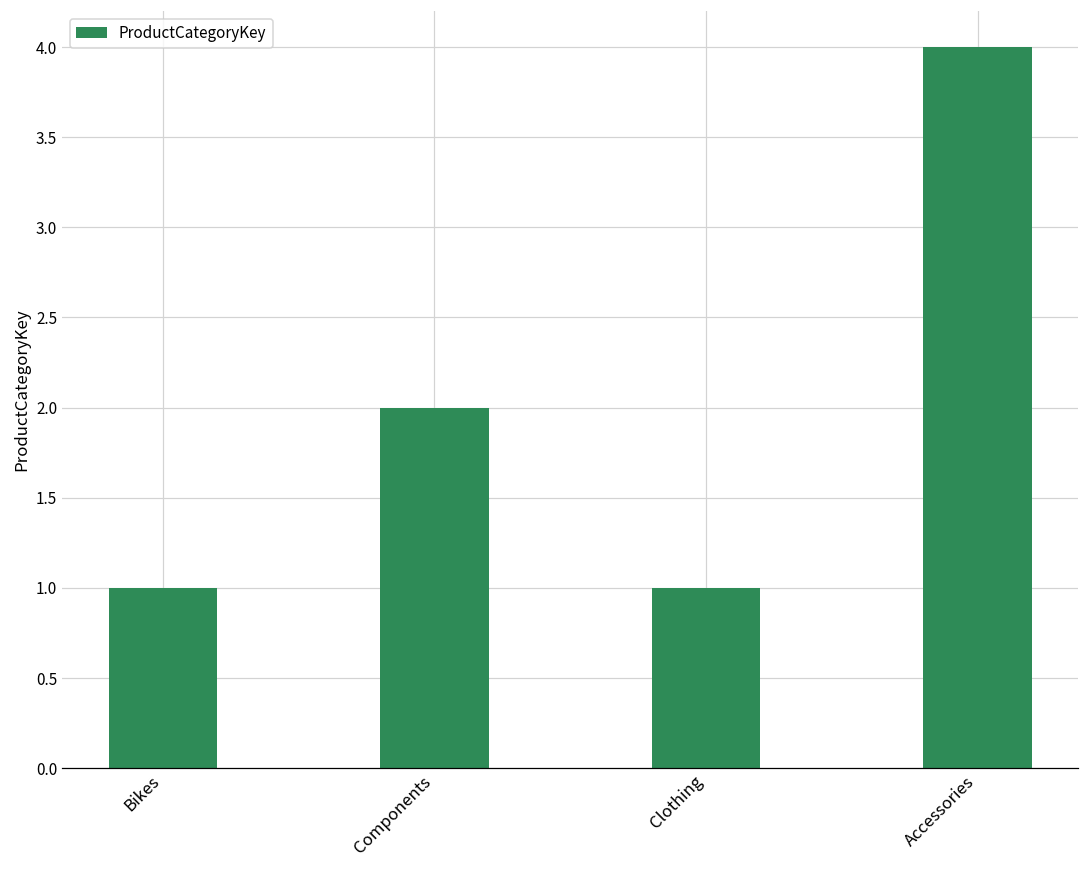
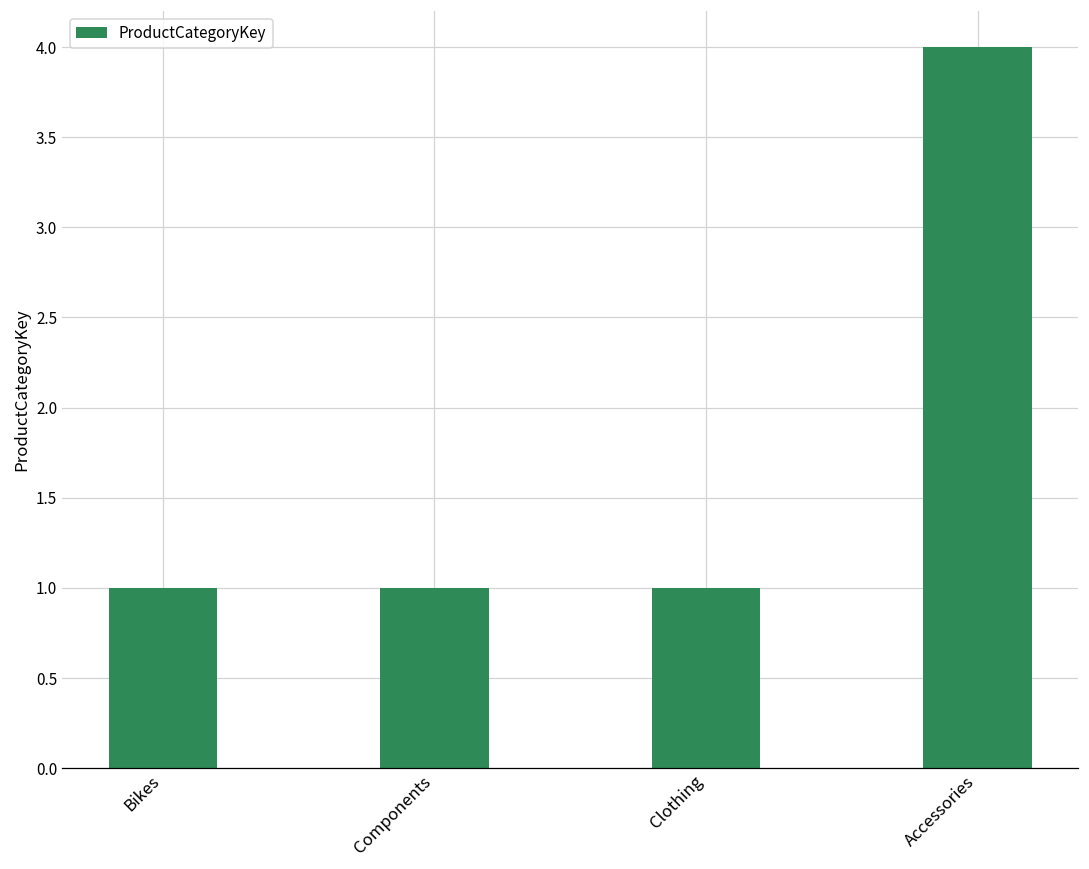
Components: 2 -> 1
